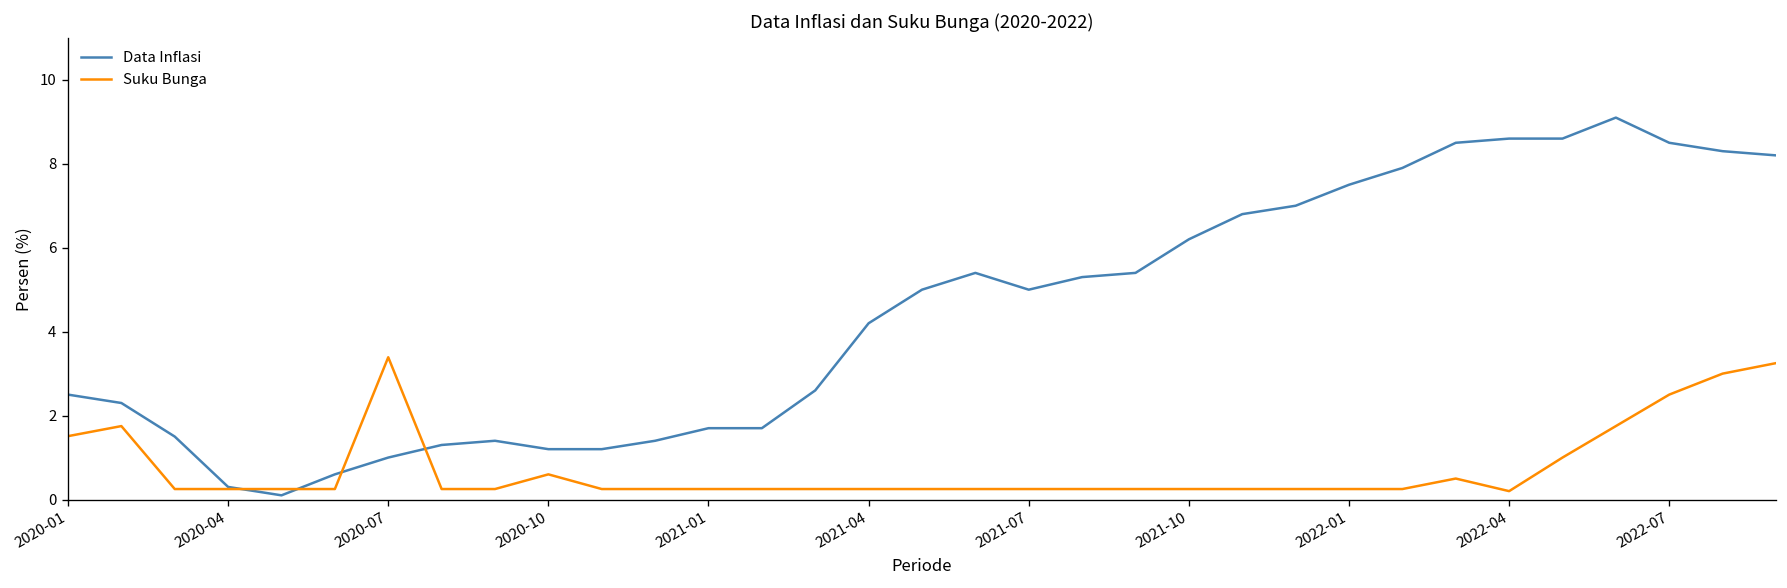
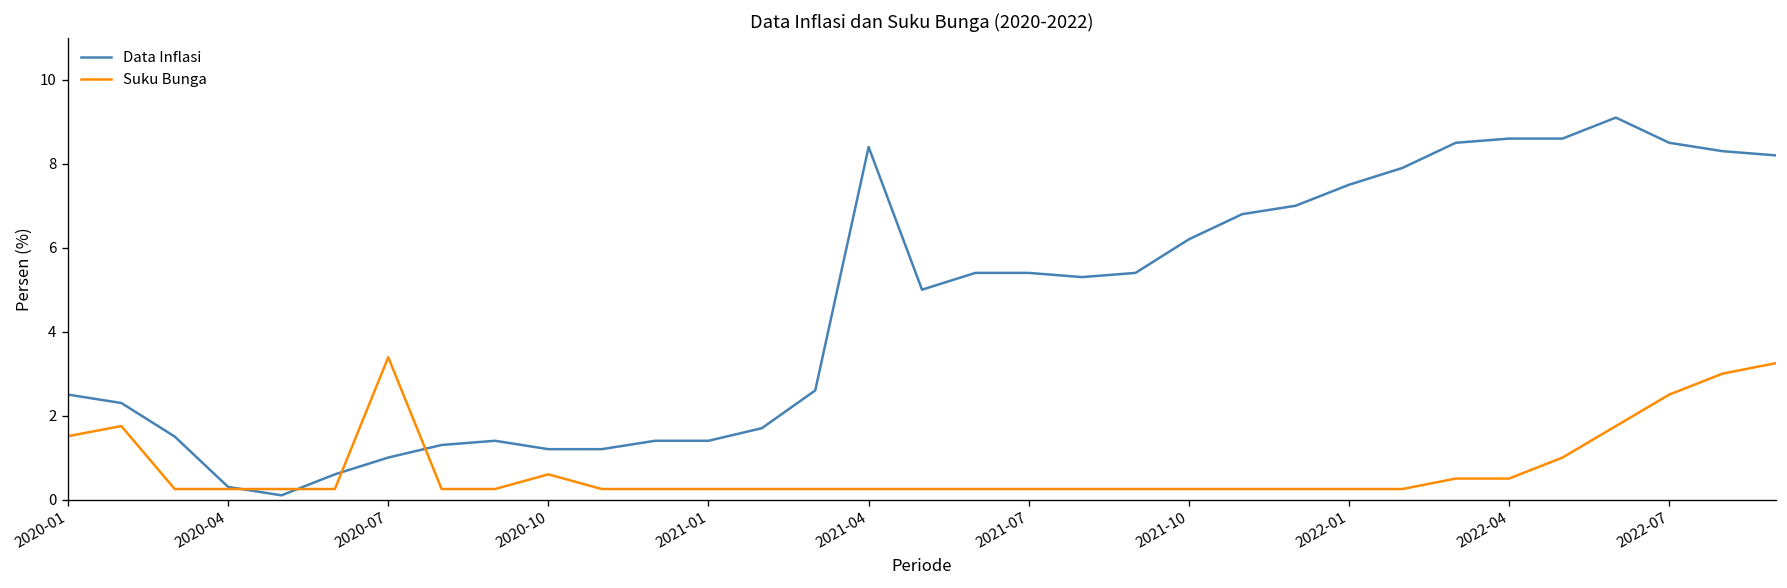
Data Inflasi, 2021-01: 1.7 -> 1.4
Data Inflasi, 2021-04: 4.2 -> 8.4
Data Inflasi, 2021-07: 5.0 -> 5.4
Suku Bunga, 2022-04: 0.2 -> 0.5
